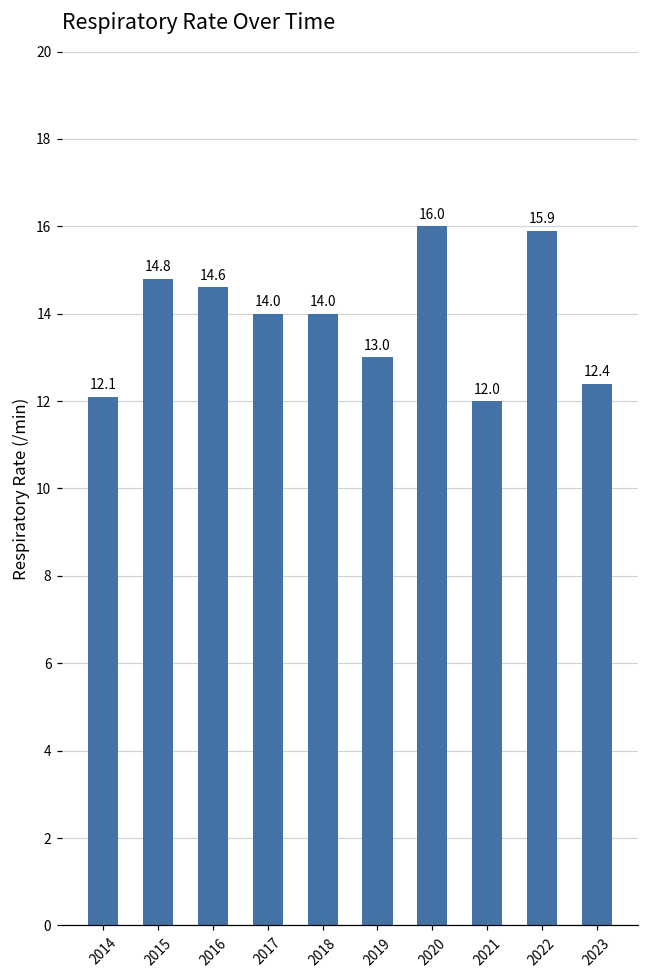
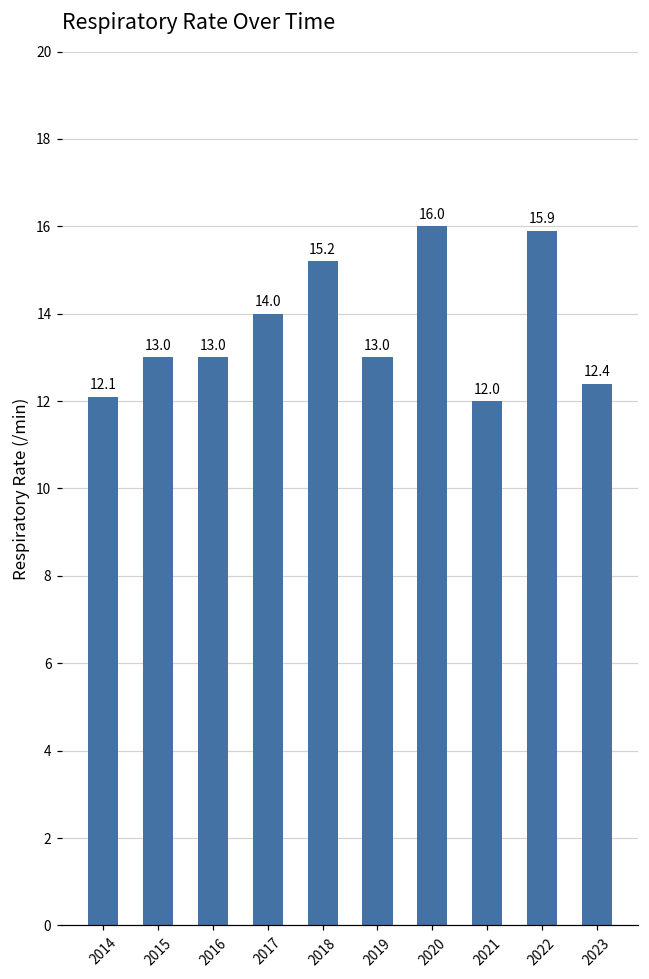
2015: 14.8 -> 13.0
2016: 14.6 -> 13.0
2018: 14.0 -> 15.2
